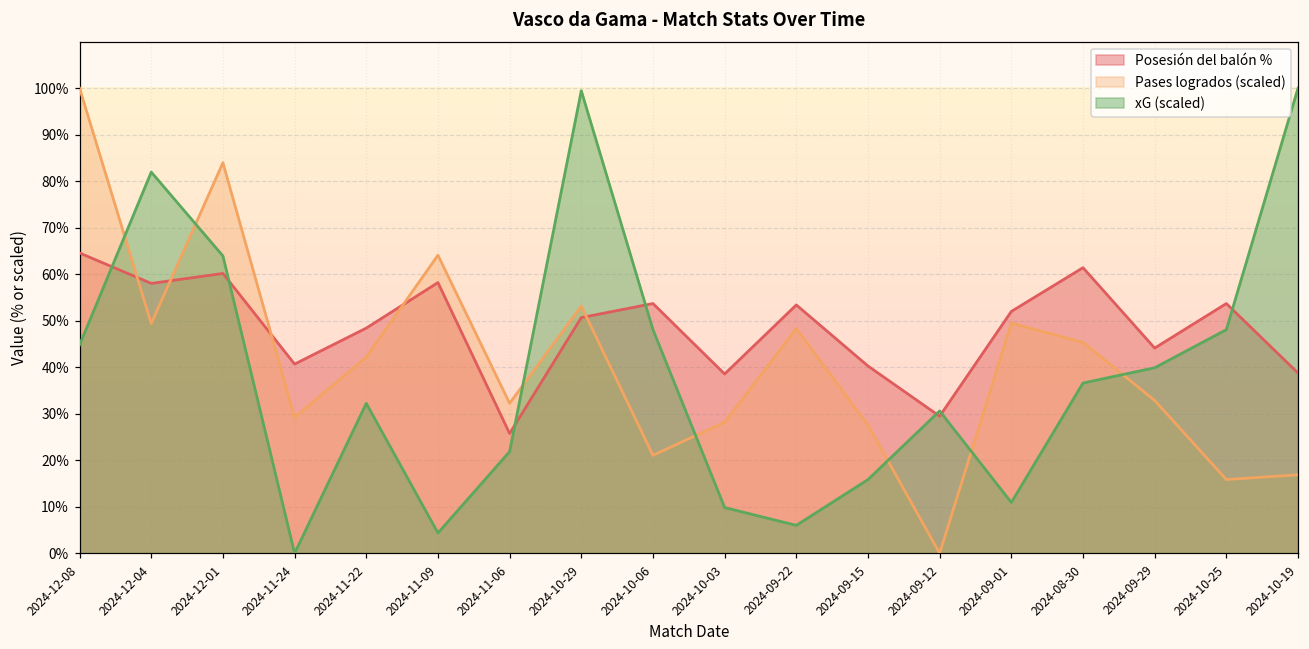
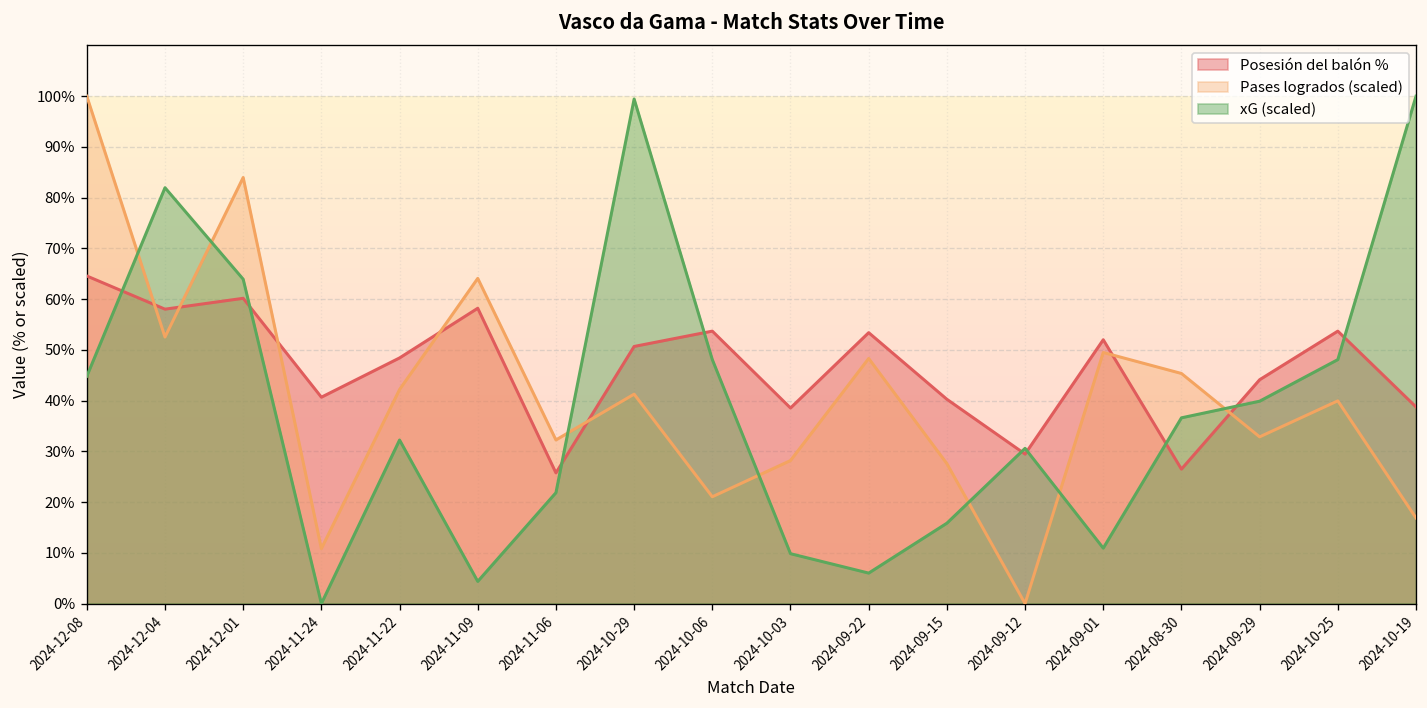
Pases logrados (scaled), 2024-12-04: 49% -> 53%
Pases logrados (scaled), 2024-11-24: 29% -> 11%
Pases logrados (scaled), 2024-10-29: 53% -> 41%
Posesión del balón %, 2024-08-30: 61% -> 27%
Pases logrados (scaled), 2024-10-25: 16% -> 40%
